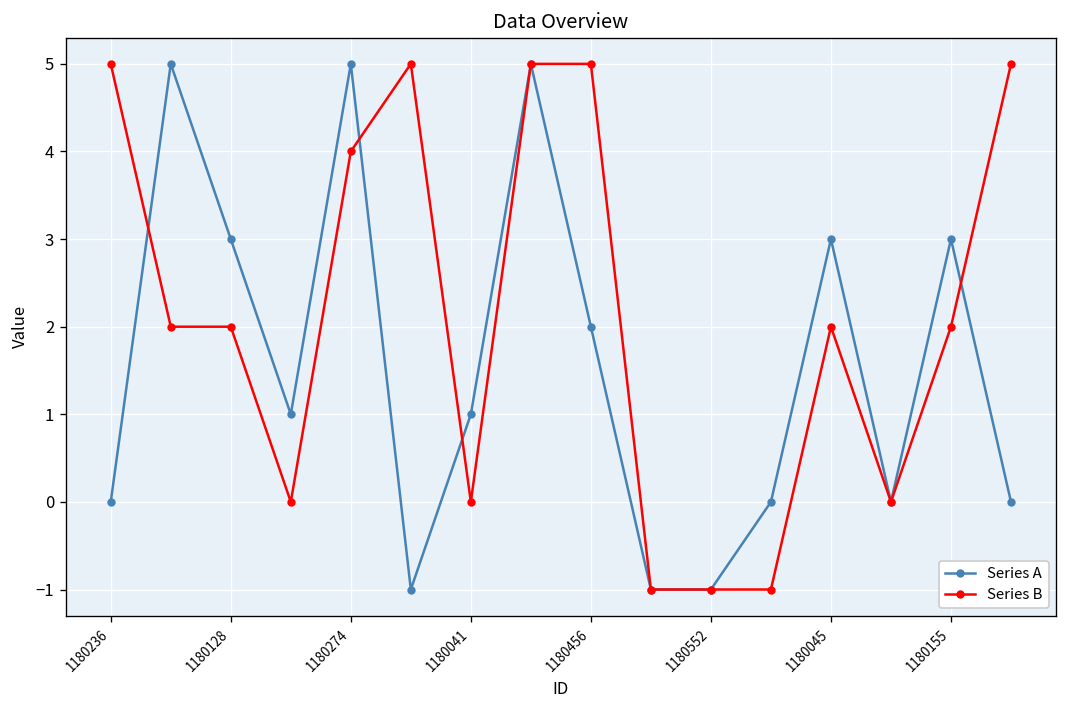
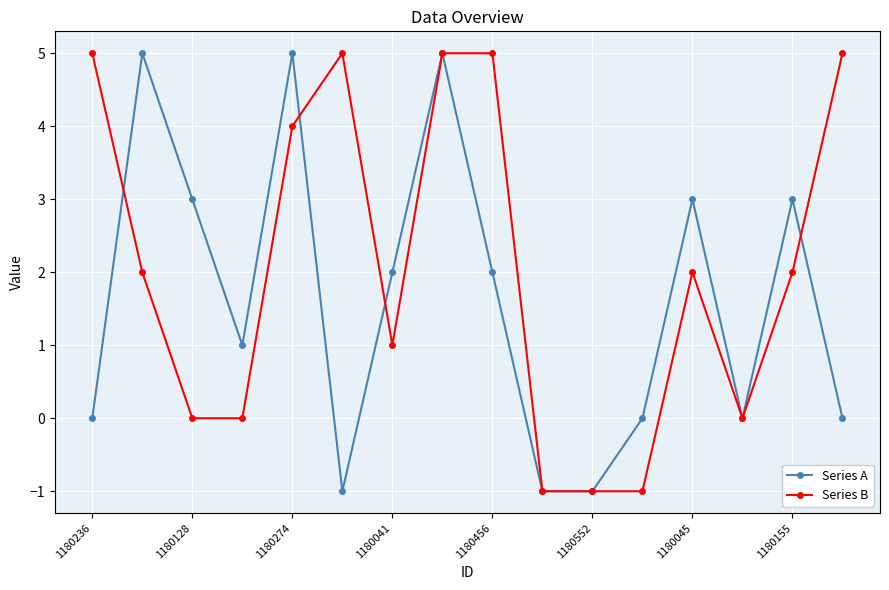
Series B, 1180128: 2 -> 0
Series A, 1180041: 1 -> 2
Series B, 1180041: 0 -> 1
